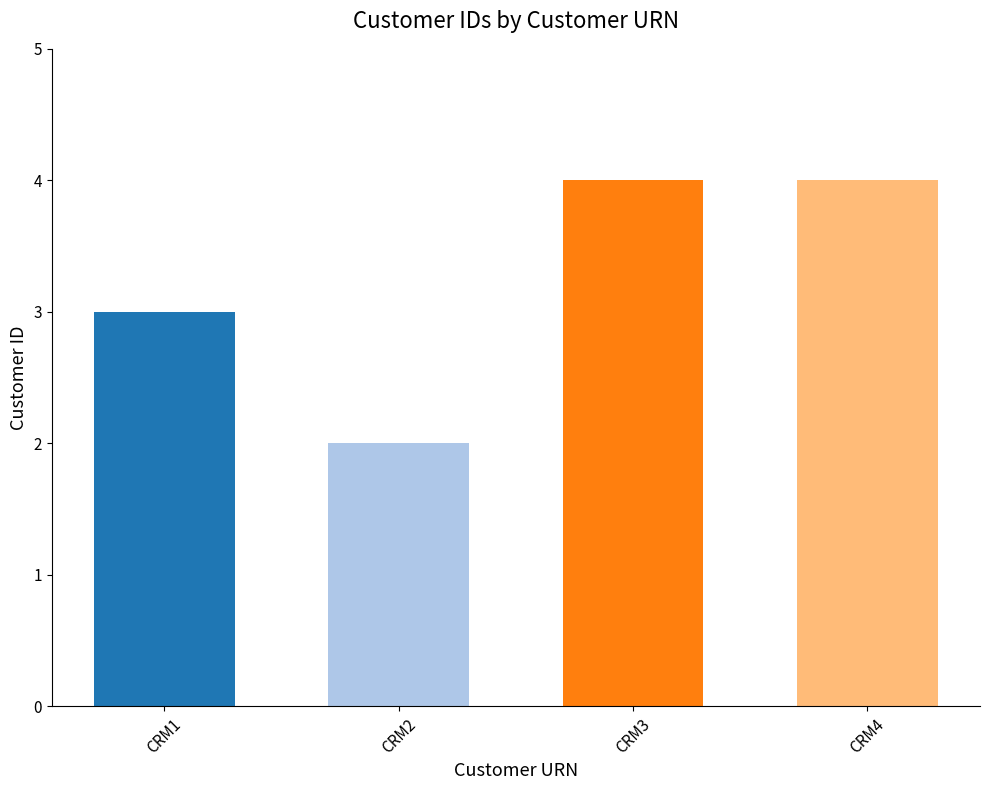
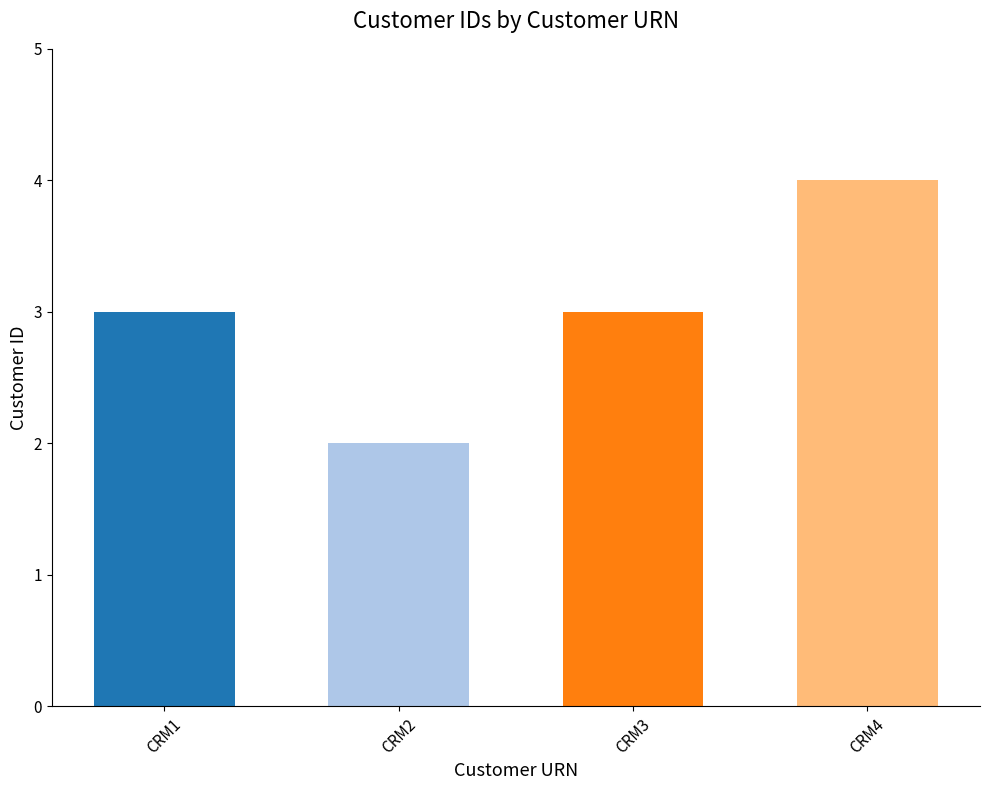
CRM3: 4 -> 3
